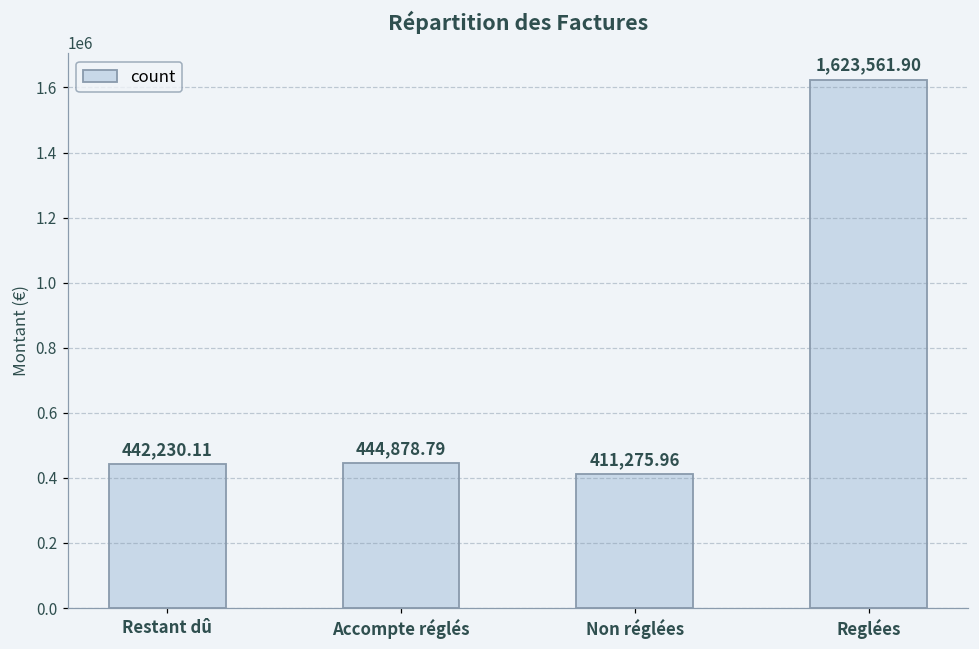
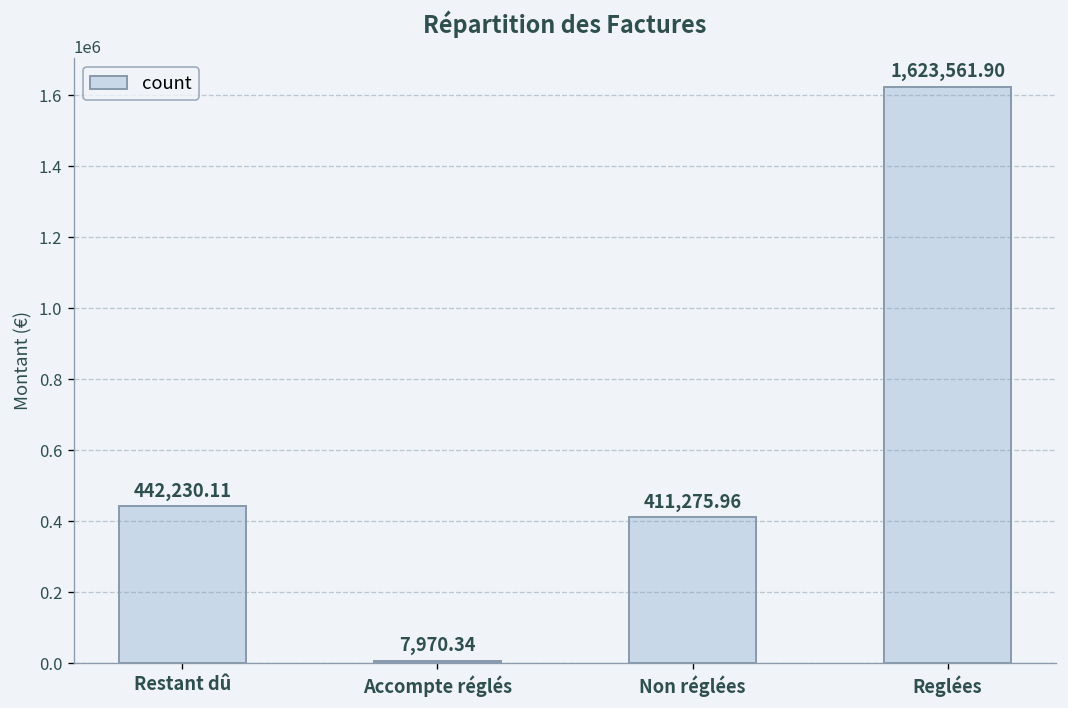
Accompte réglés: 444,878.79 -> 7,970.34
